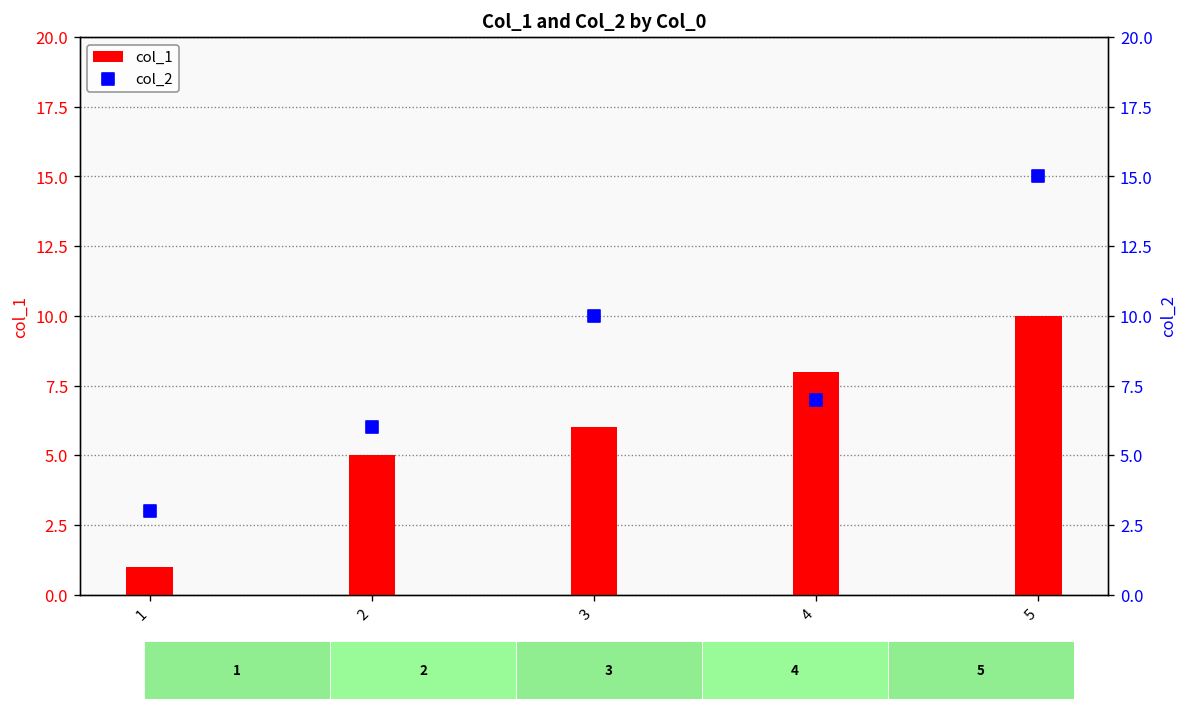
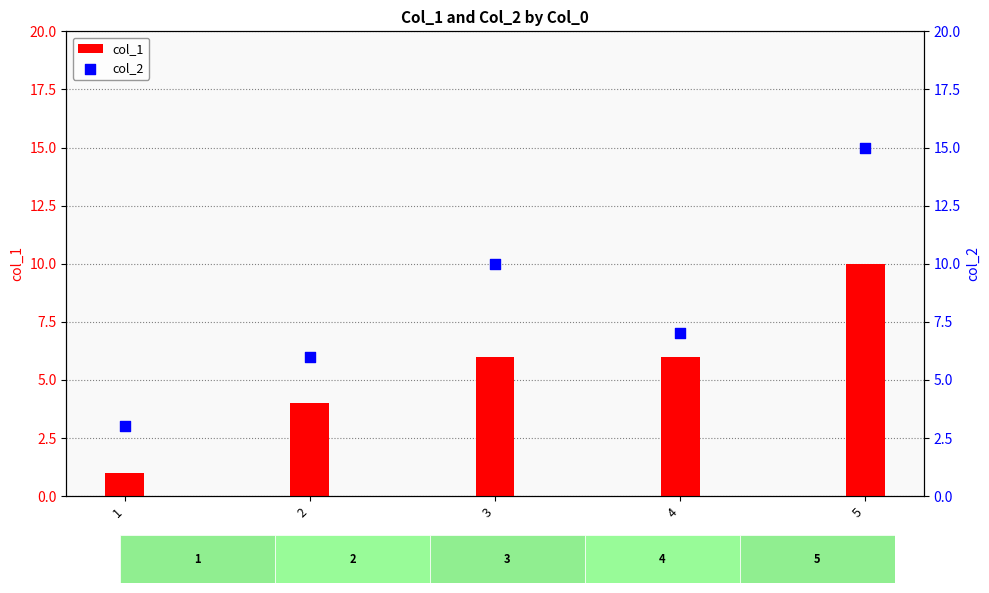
Col_1 and Col_2 by Col_0, col_1, 2: 5 -> 4
Col_1 and Col_2 by Col_0, col_1, 4: 8 -> 6
